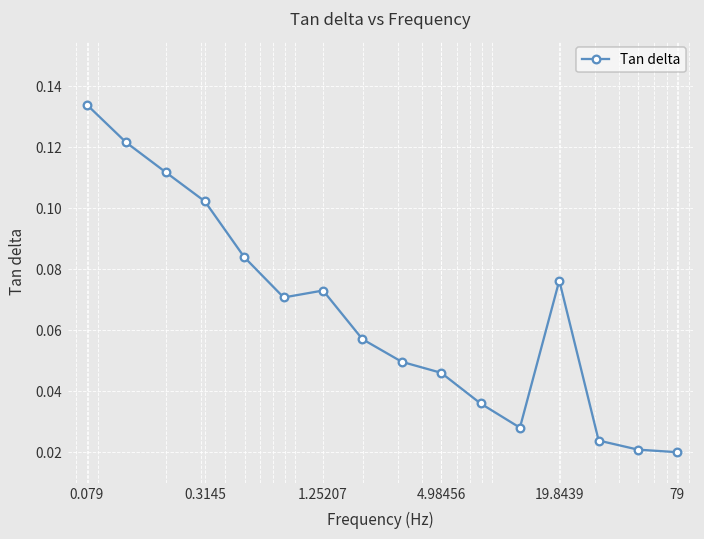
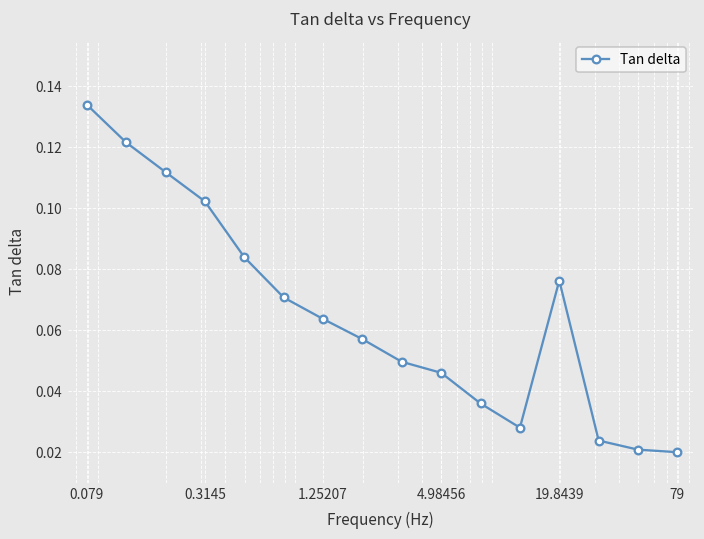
1.25207: 0.073 -> 0.064
